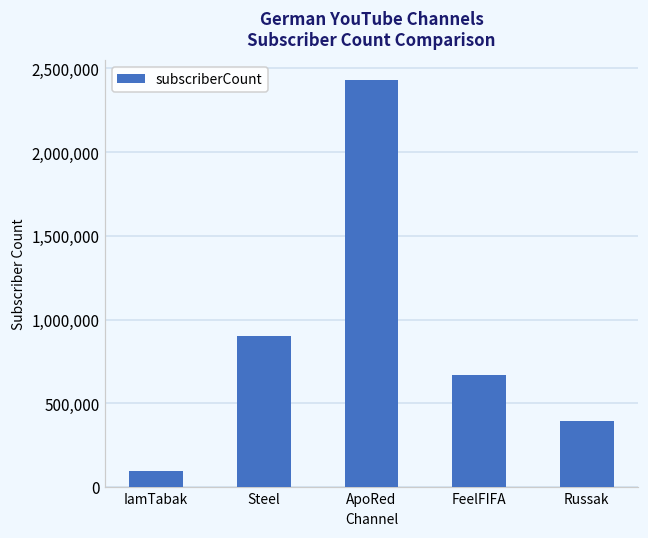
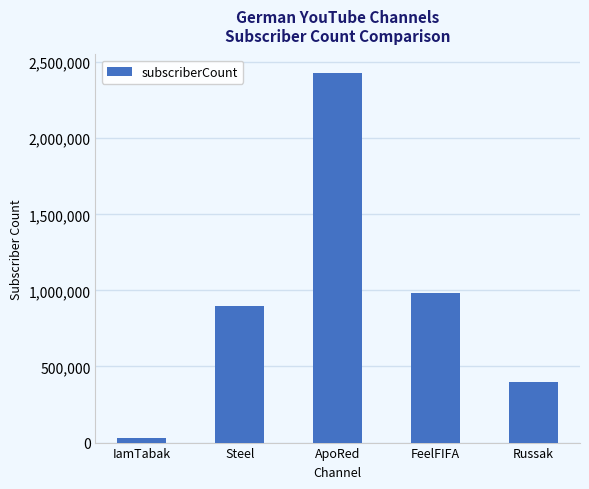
IamTabak: 90,000 -> 30,000
FeelFIFA: 670,000 -> 980,000
